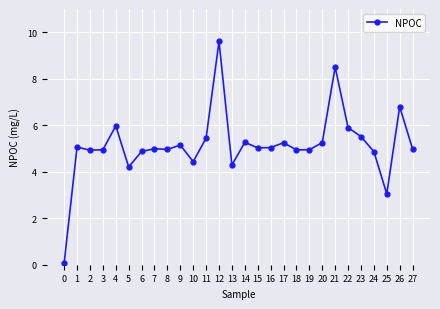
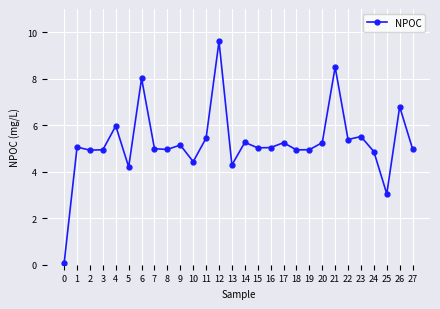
6: 4.9 -> 8.0
22: 5.9 -> 5.4
